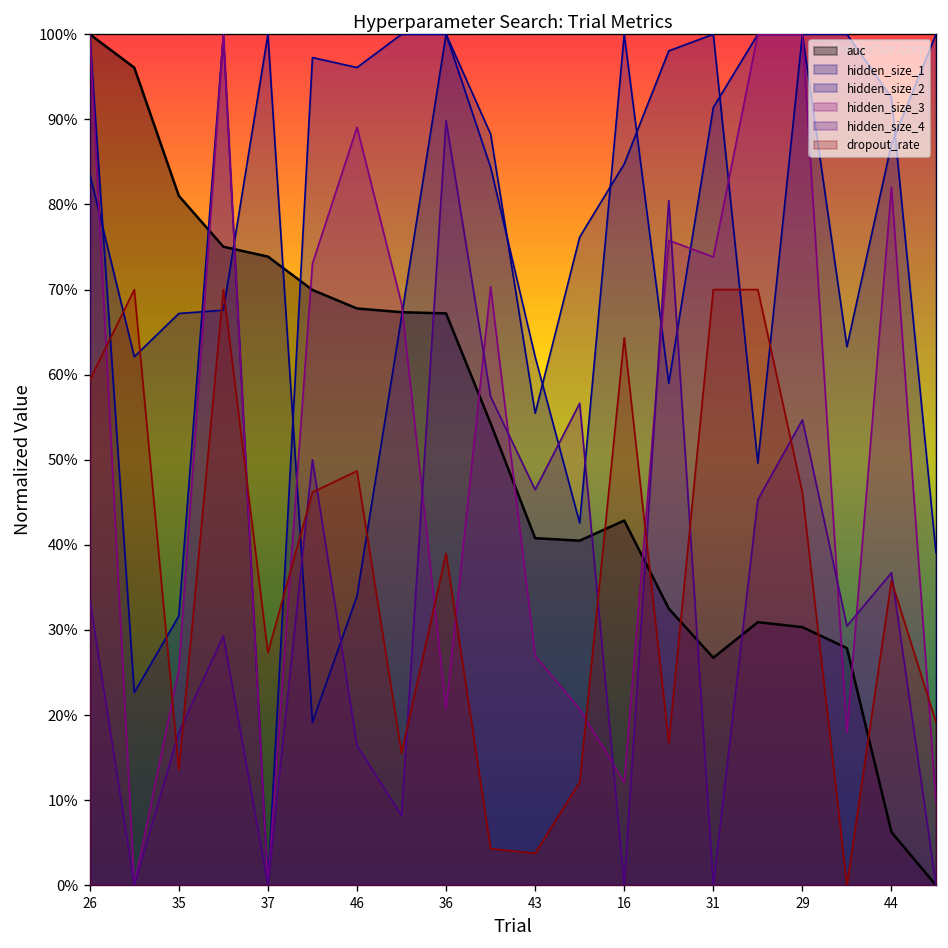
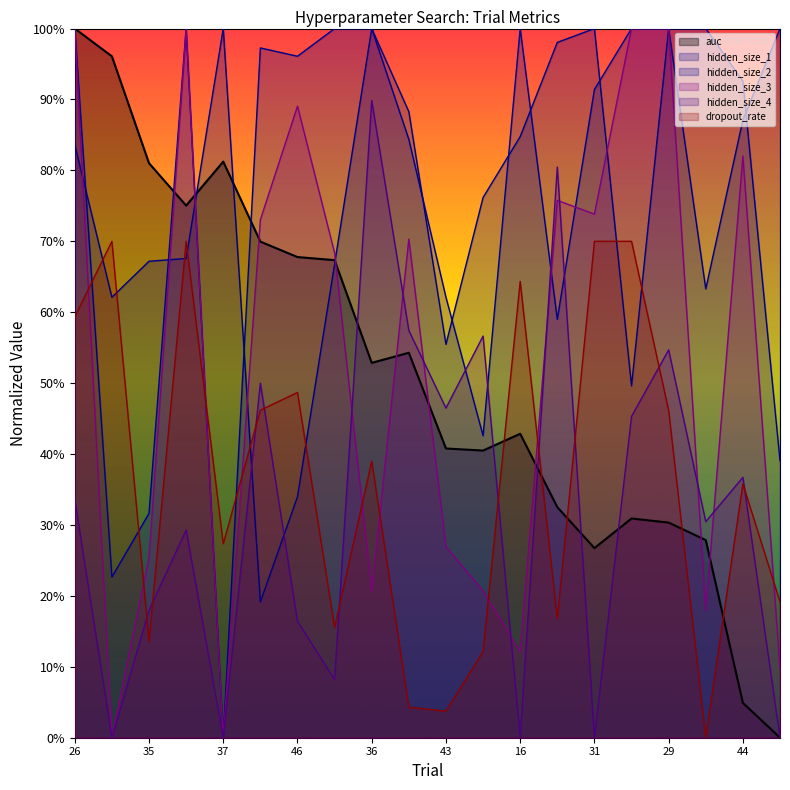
auc, 37: 74% -> 81%
auc, 36: 67% -> 53%
auc, 44: 6% -> 5%
